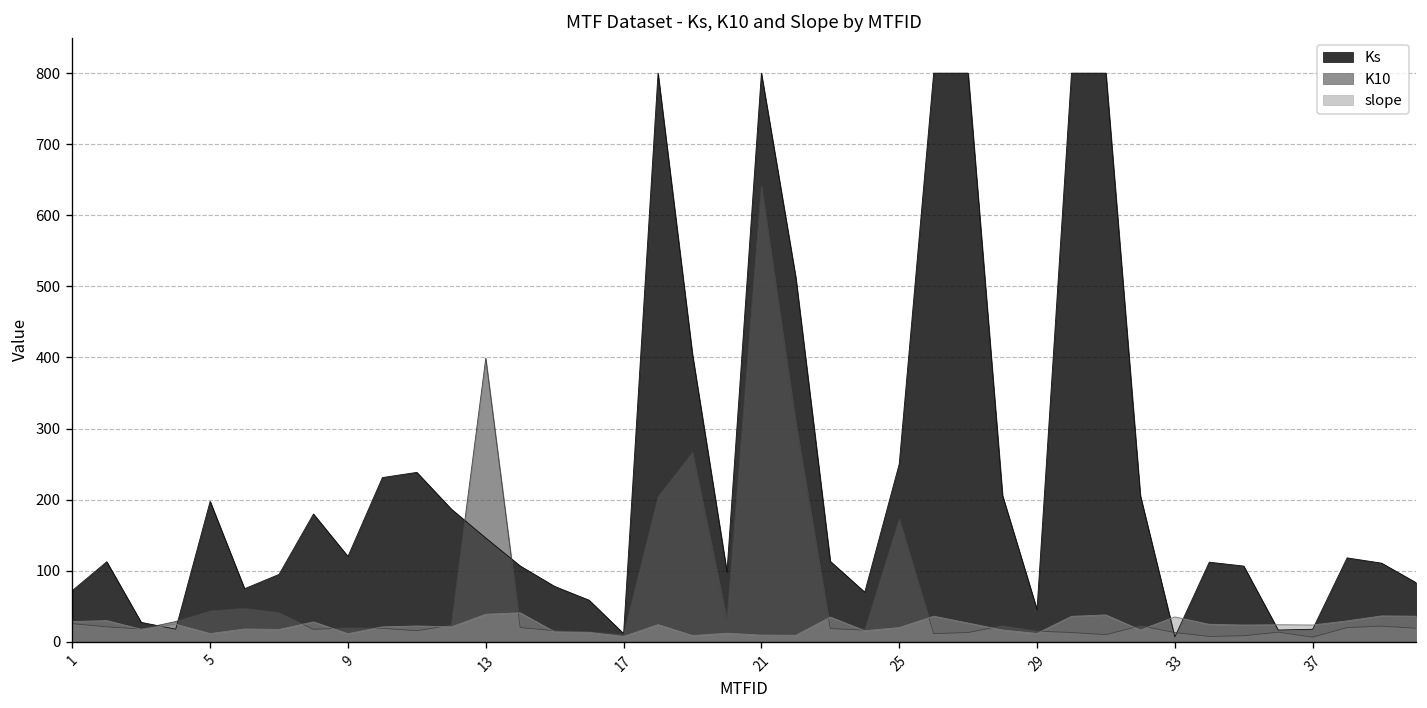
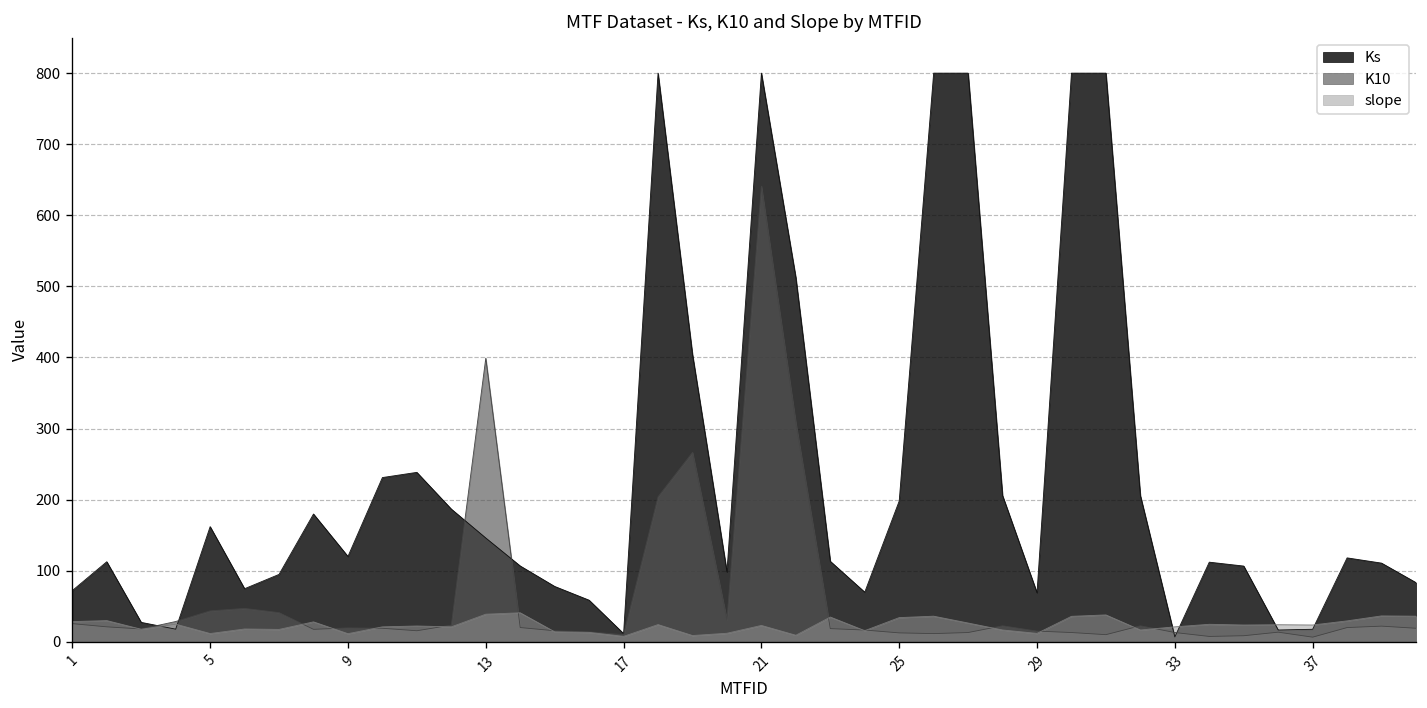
Ks, 5: 200 -> 160
slope, 21: 10 -> 20
Ks, 25: 250 -> 200
K10, 25: 170 -> 10
slope, 25: 20 -> 30
Ks, 29: 50 -> 70
slope, 33: 40 -> 20
